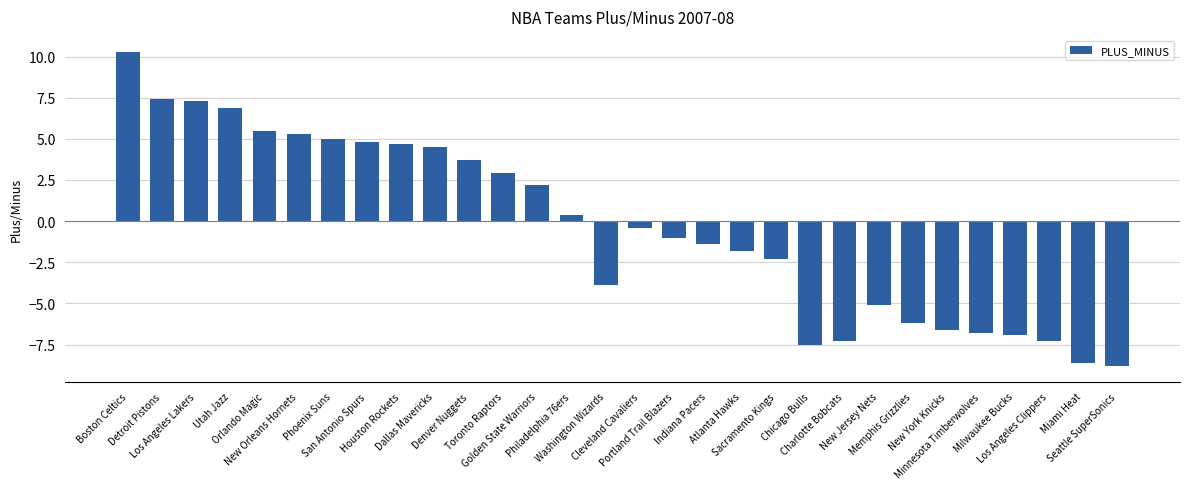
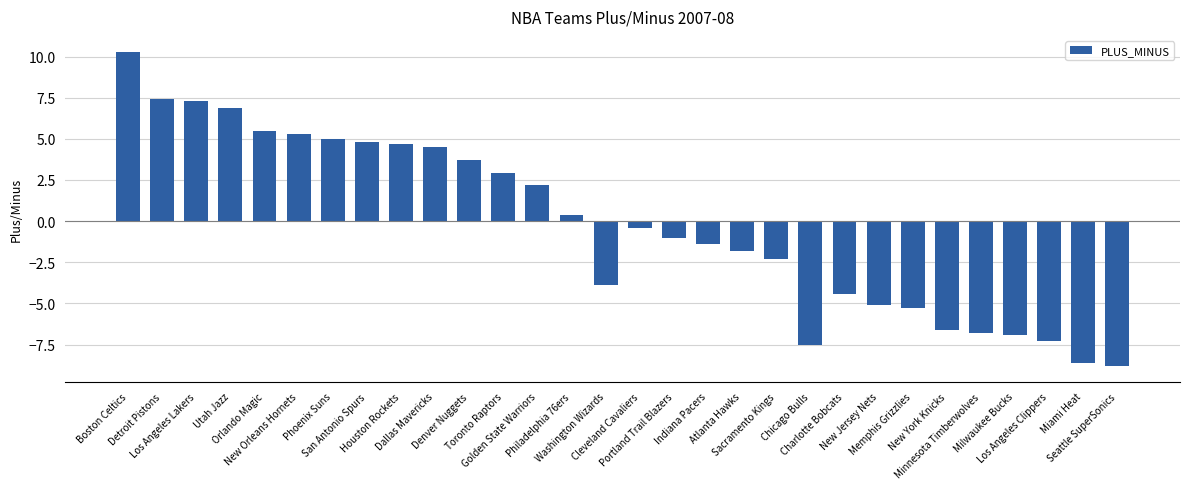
Charlotte Bobcats: -7.3 -> -4.4
Memphis Grizzlies: -6.2 -> -5.3
